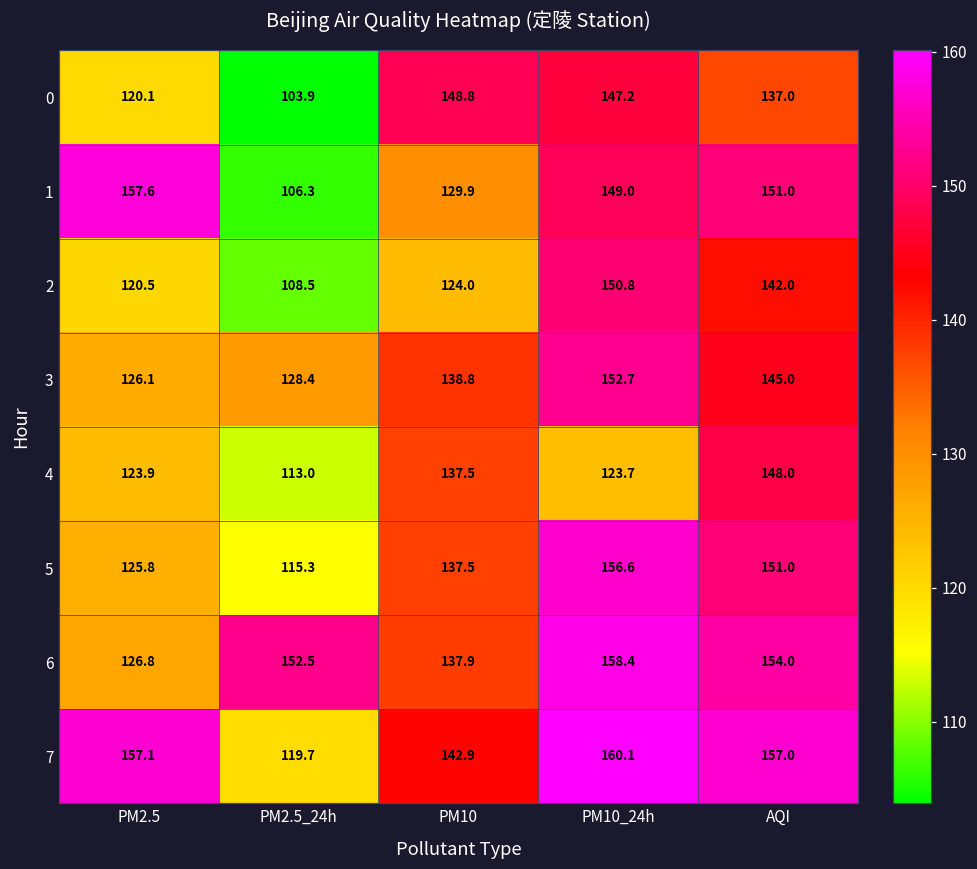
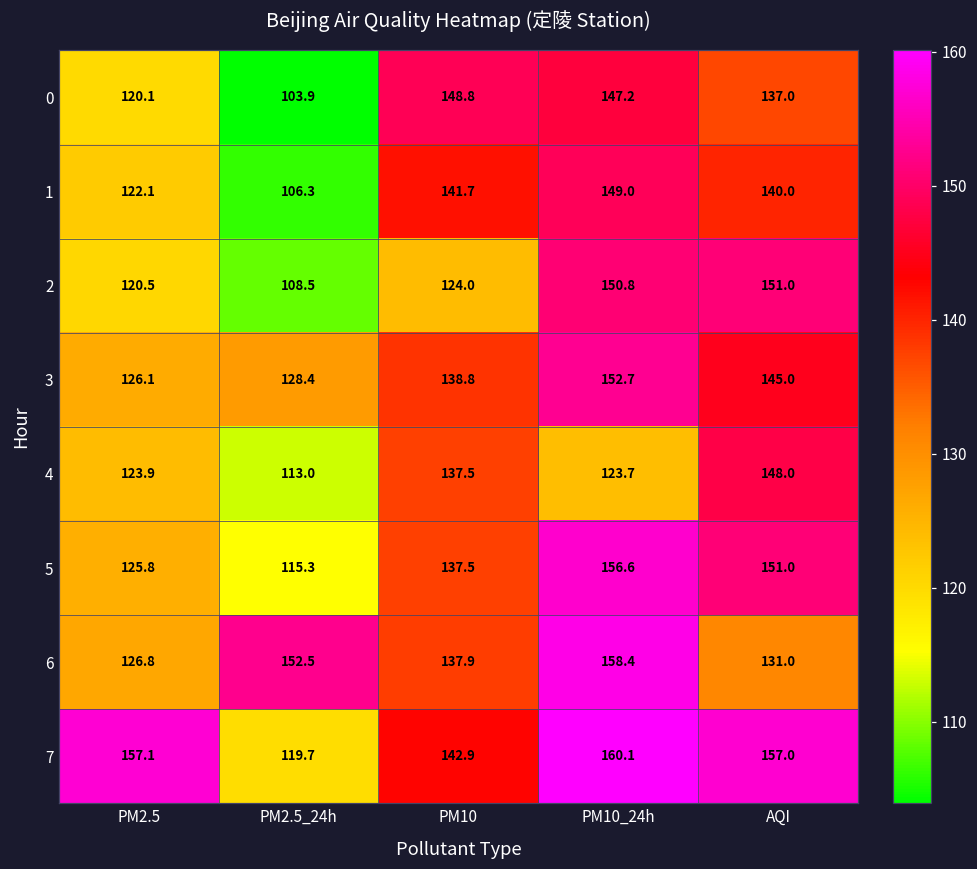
1, PM2.5: 157.6 -> 122.1
1, PM10: 129.9 -> 141.7
1, AQI: 151.0 -> 140.0
2, AQI: 142.0 -> 151.0
6, AQI: 154.0 -> 131.0
